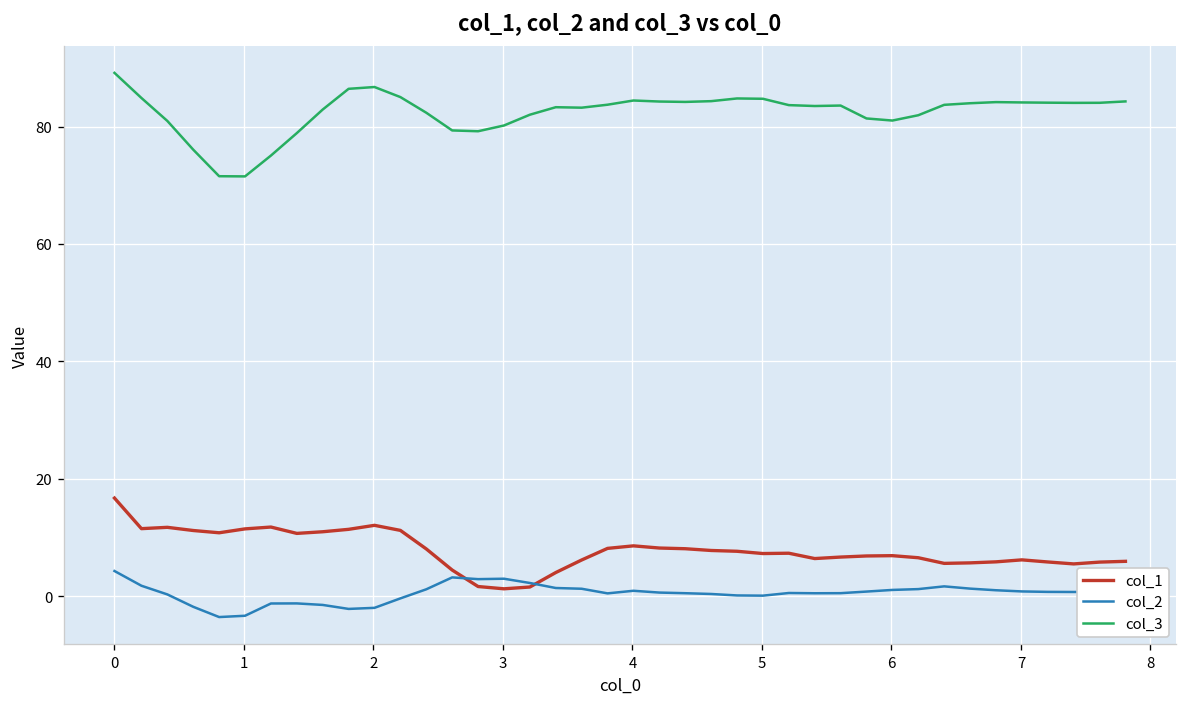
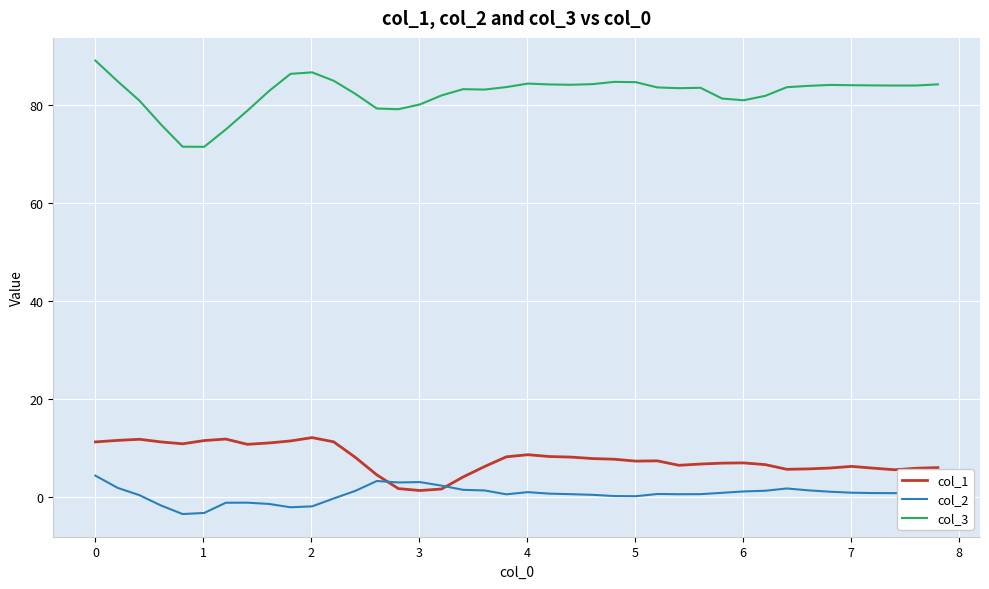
col_1, 0: 17 -> 11
